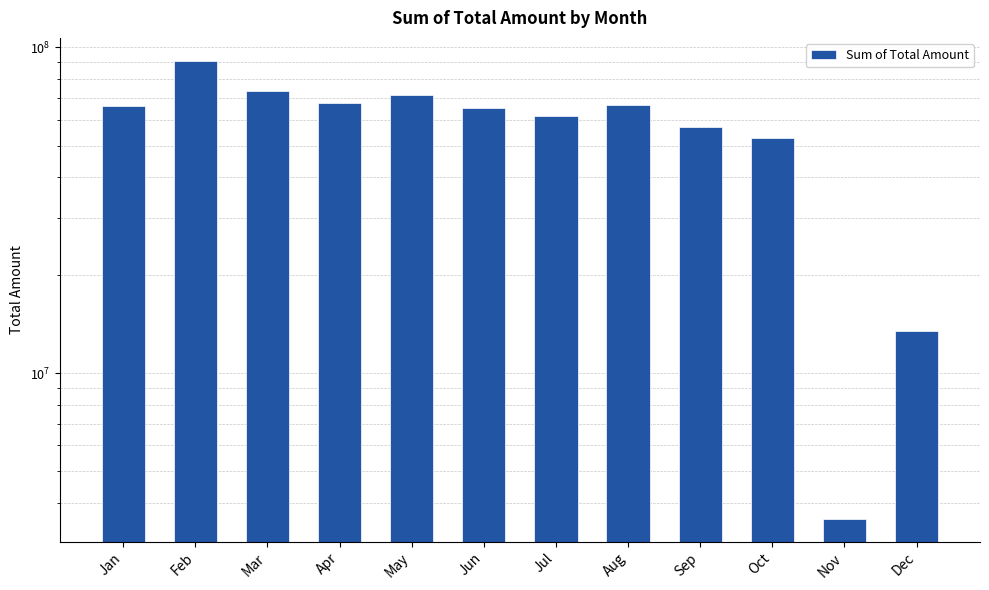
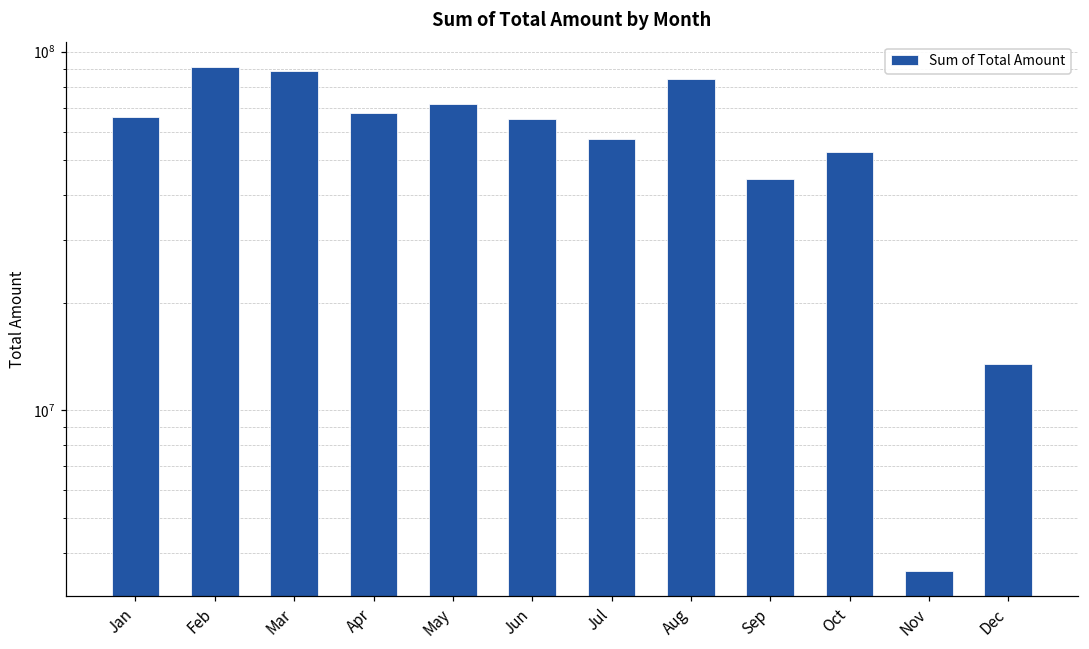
Mar: 73000000 -> 89000000
Jul: 62000000 -> 57000000
Aug: 67000000 -> 84000000
Sep: 57000000 -> 44000000
